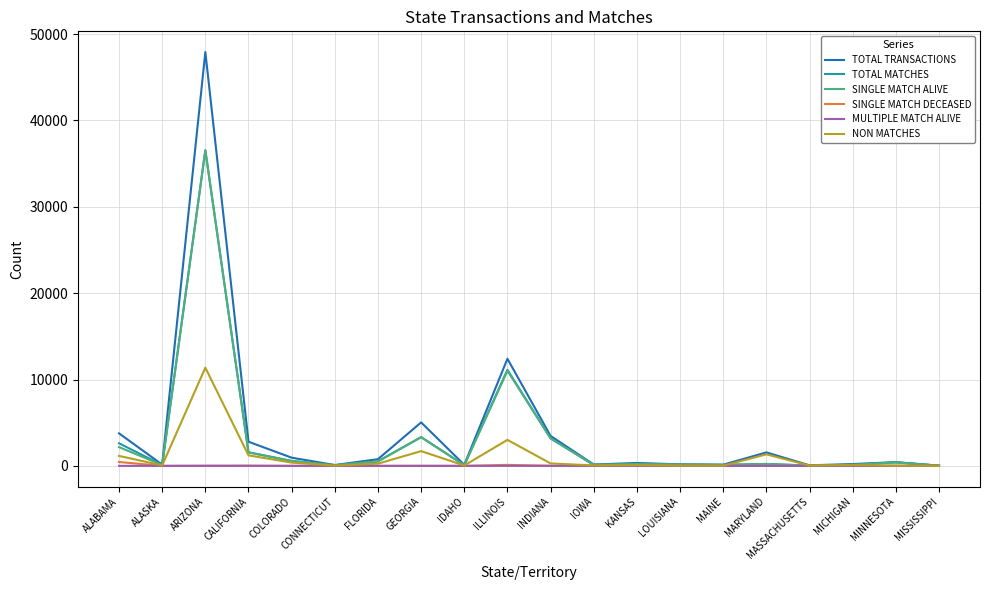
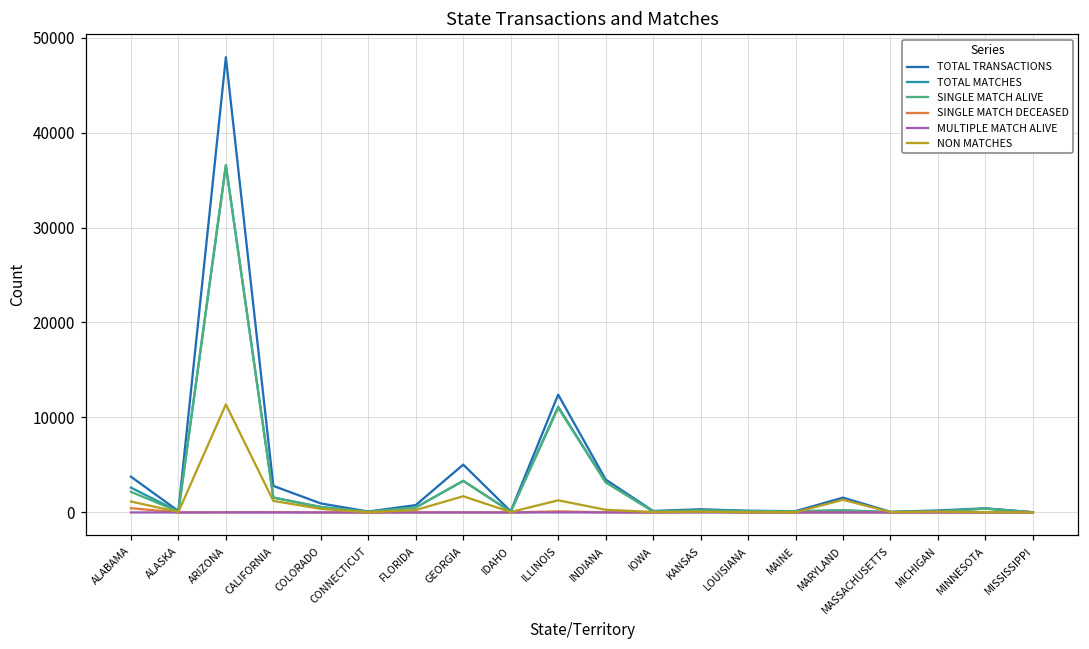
NON MATCHES, ILLINOIS: 3000 -> 1000
